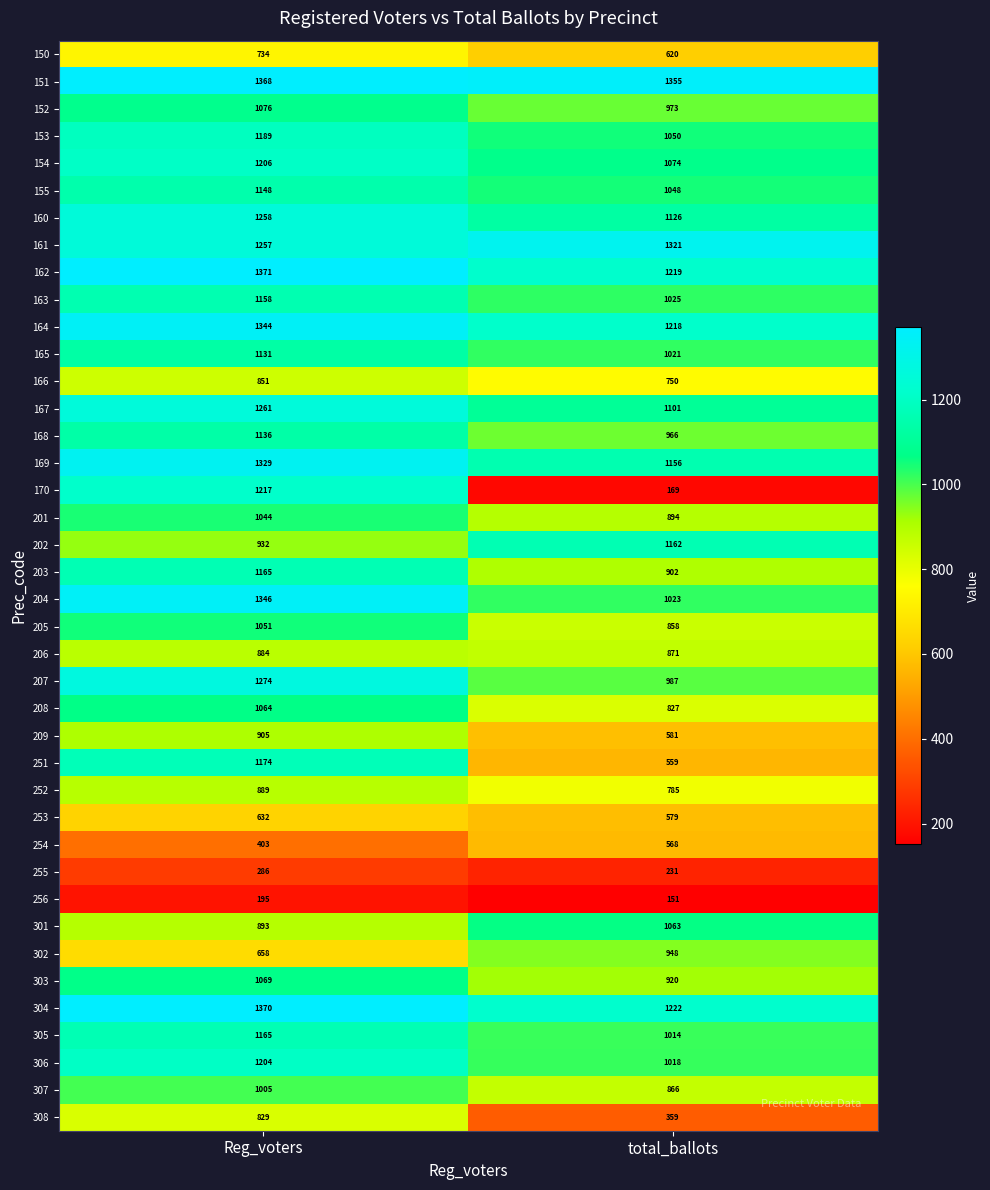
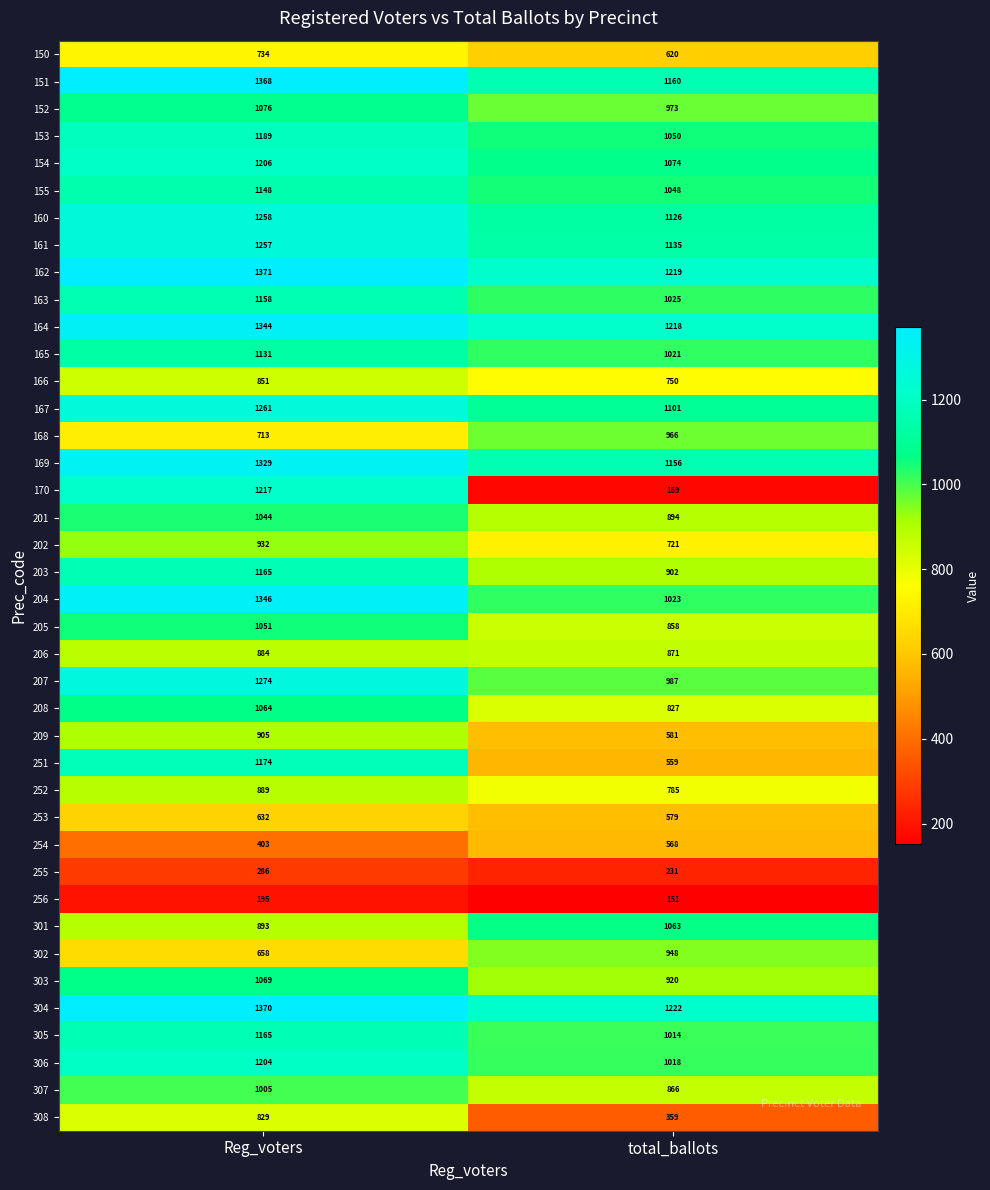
151, total_ballots: 1355 -> 1160
161, total_ballots: 1321 -> 1135
168, Reg_voters: 1136 -> 713
202, total_ballots: 1162 -> 721
